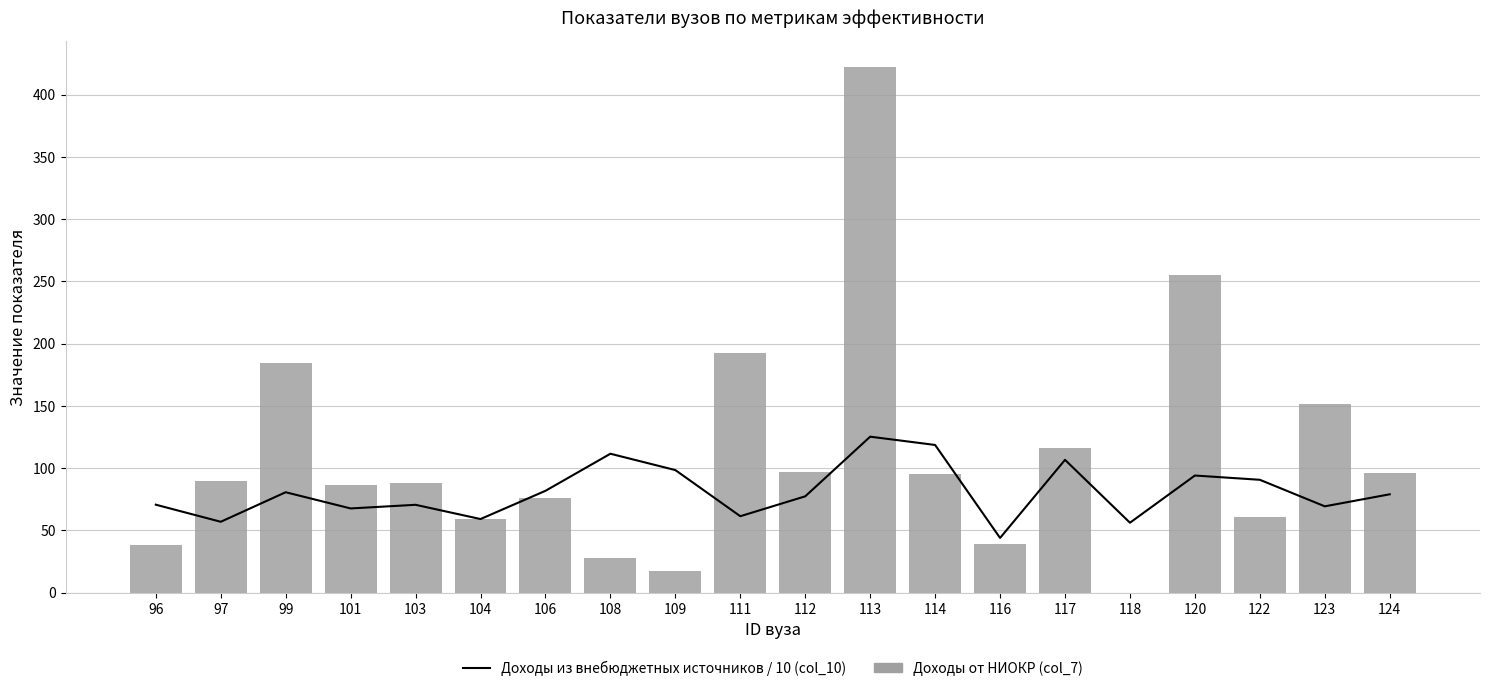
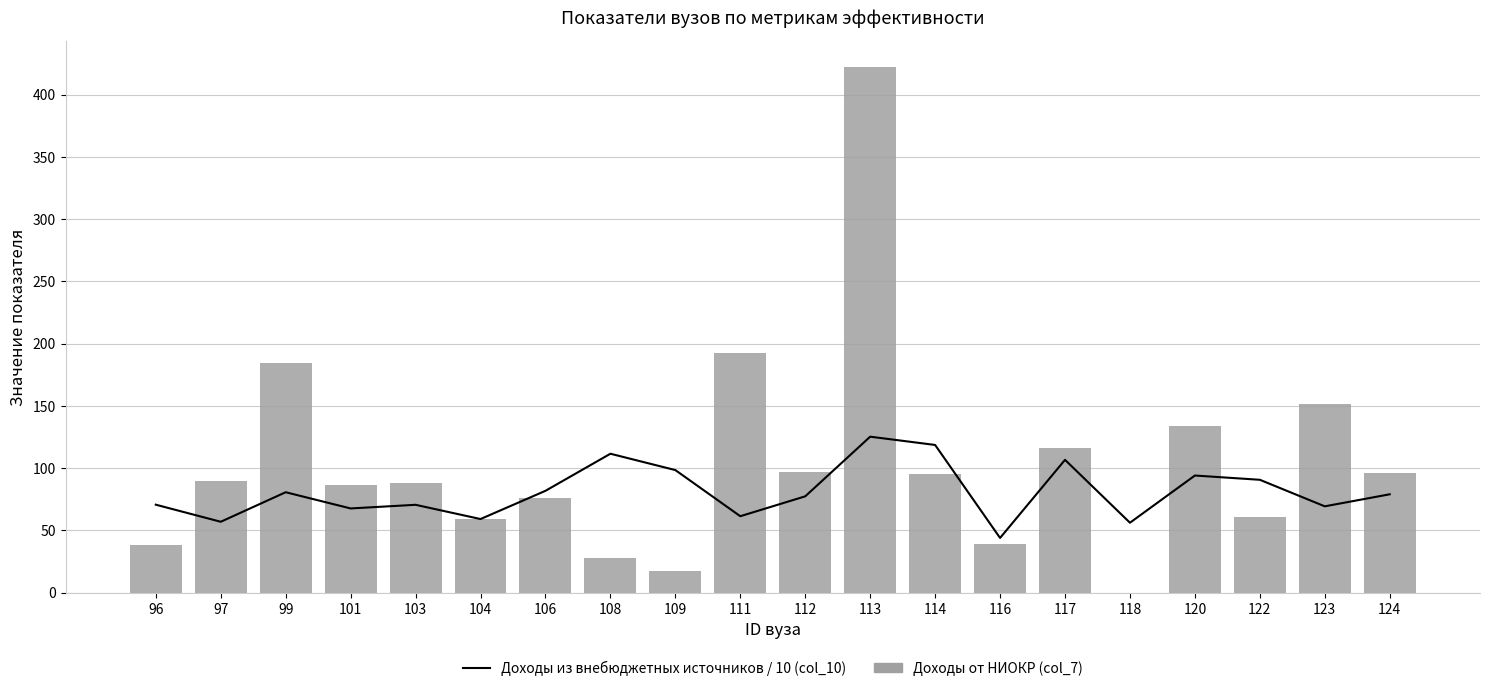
Доходы от НИОКР (col_7), 120: 255 -> 134
